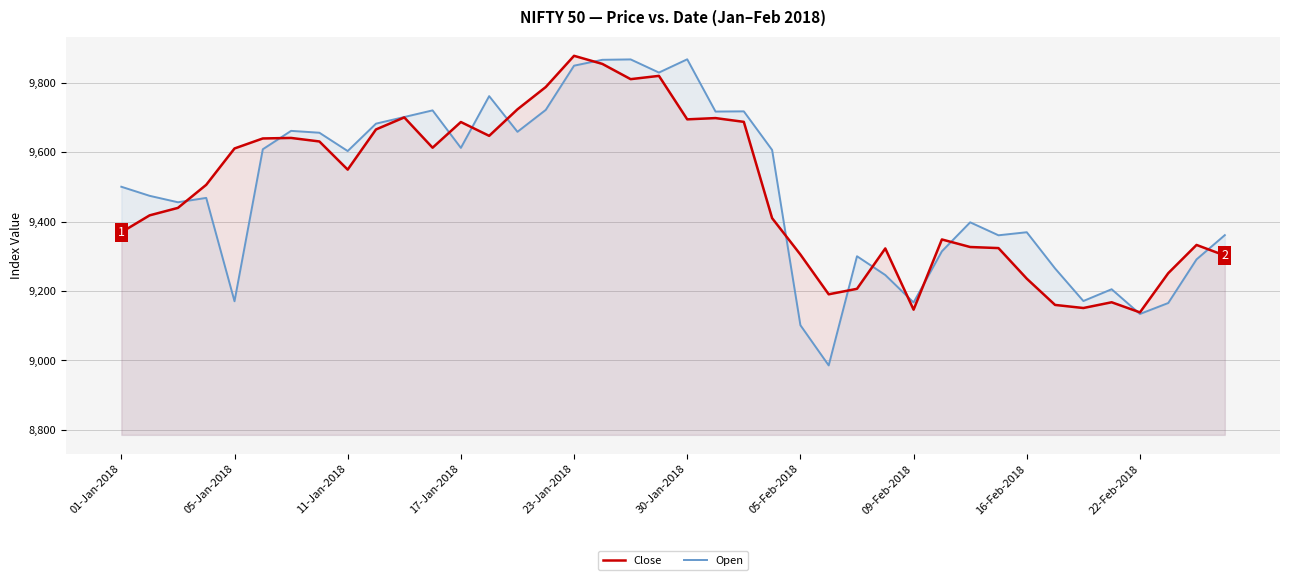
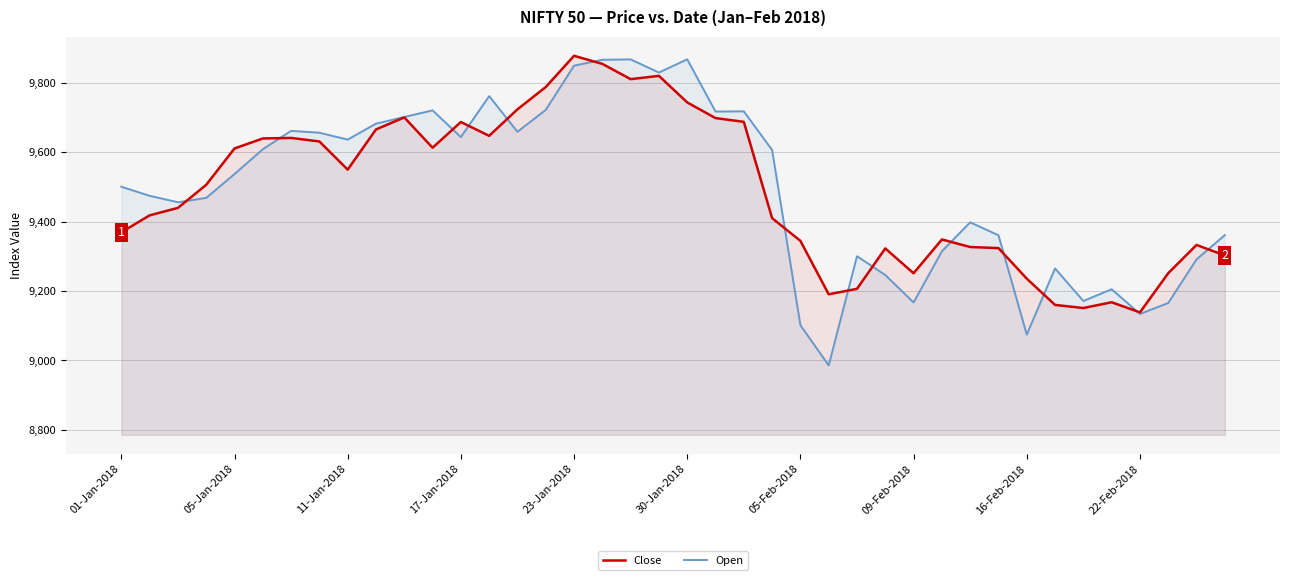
Open, 05-Jan-2018: 9,170 -> 9,540
Open, 11-Jan-2018: 9,600 -> 9,640
Open, 17-Jan-2018: 9,610 -> 9,640
Close, 30-Jan-2018: 9,690 -> 9,740
Close, 05-Feb-2018: 9,310 -> 9,340
Close, 09-Feb-2018: 9,150 -> 9,250
Open, 16-Feb-2018: 9,370 -> 9,070
